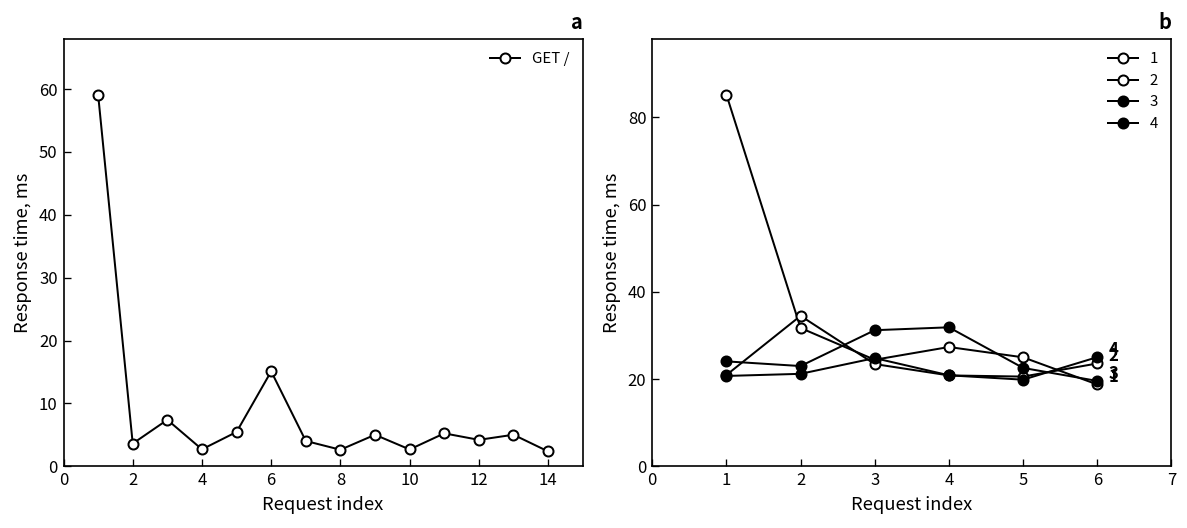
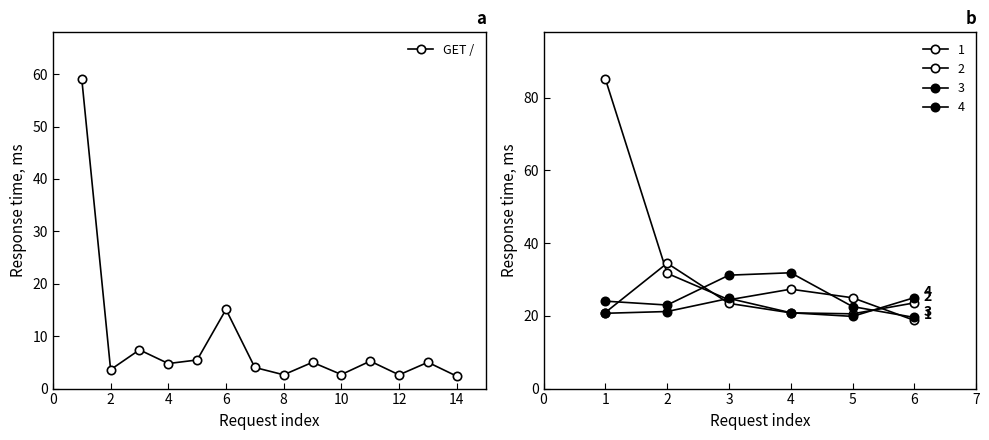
a, 4: 3 -> 5
a, 12: 4 -> 3
